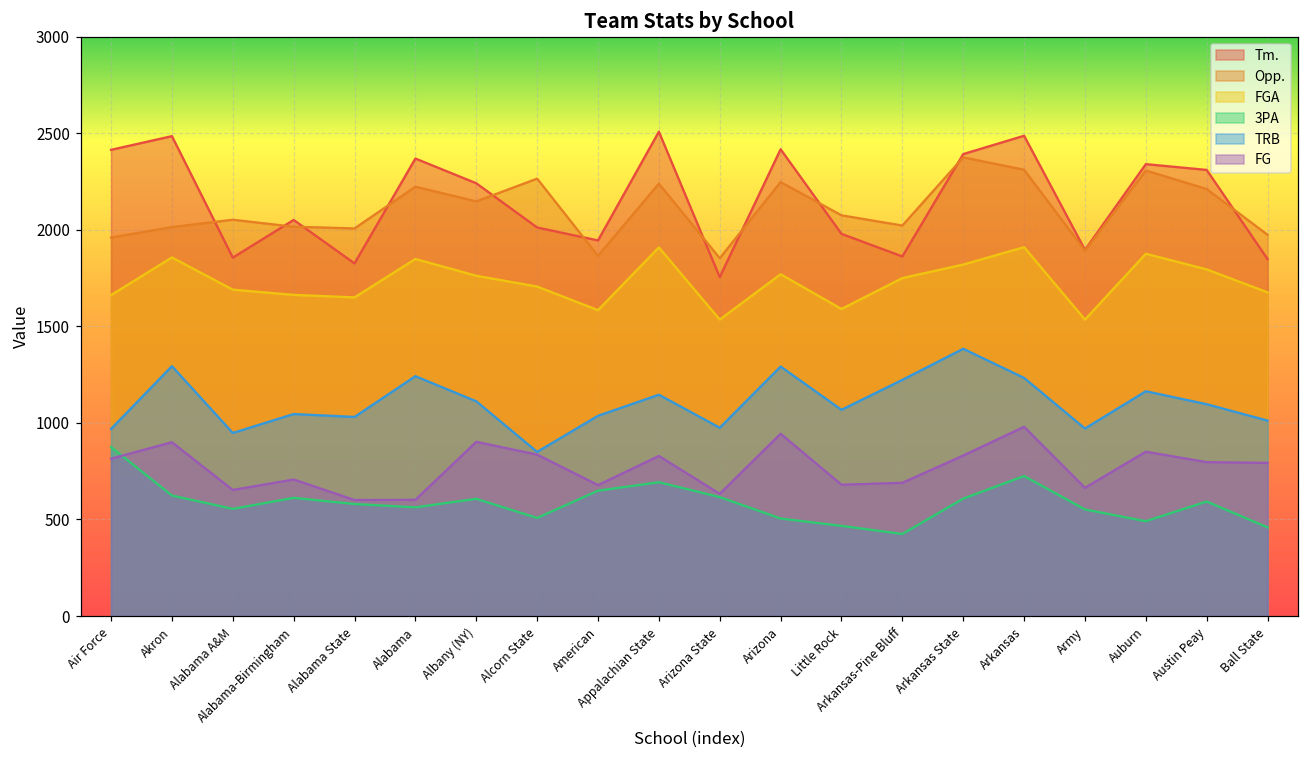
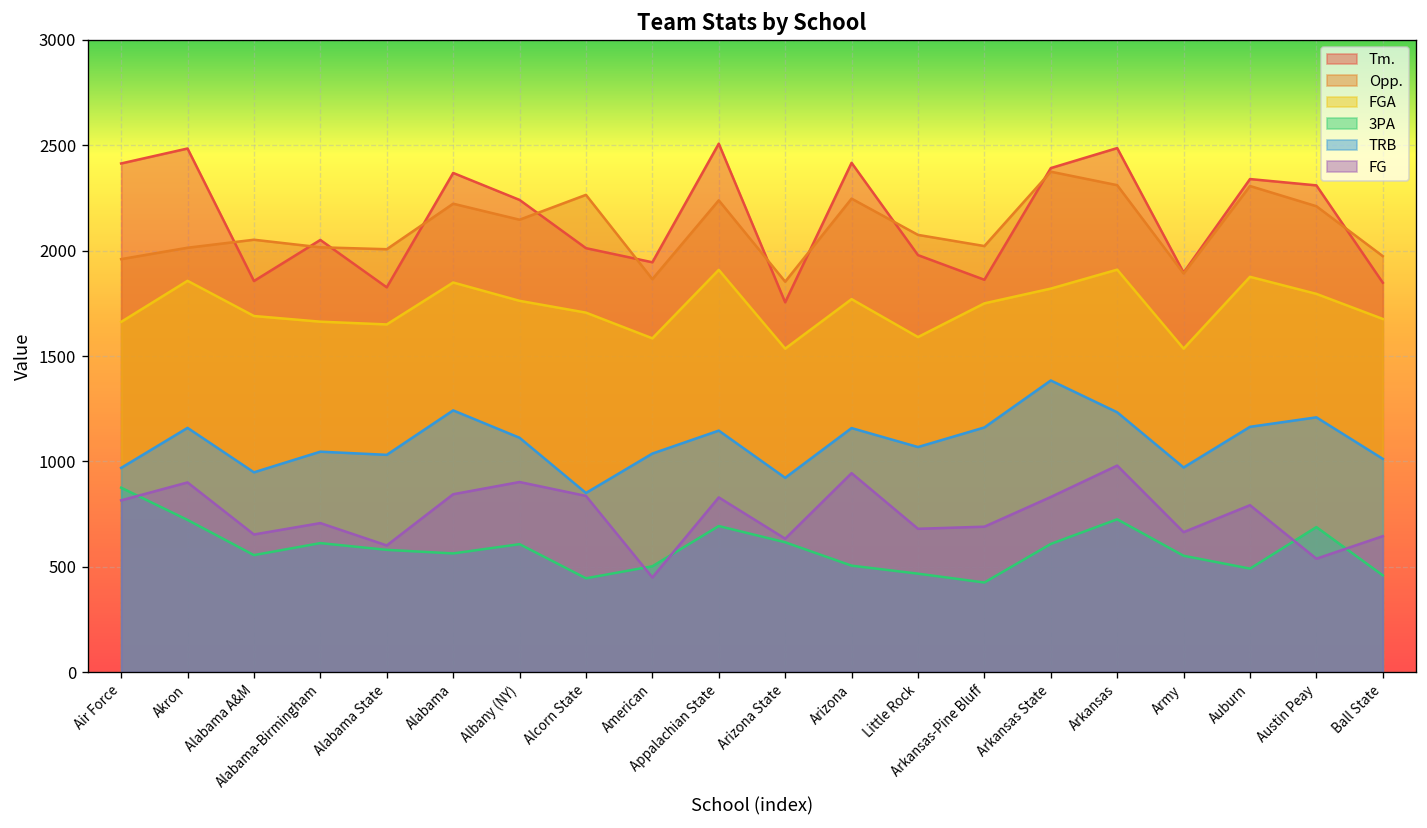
3PA, Akron: 620 -> 720
TRB, Akron: 1290 -> 1160
FG, Alabama: 600 -> 840
3PA, Alcorn State: 510 -> 450
3PA, American: 650 -> 500
FG, American: 680 -> 450
TRB, Arizona State: 980 -> 920
TRB, Arizona: 1290 -> 1160
TRB, Arkansas-Pine Bluff: 1220 -> 1160
FG, Auburn: 850 -> 790
3PA, Austin Peay: 590 -> 690
TRB, Austin Peay: 1100 -> 1210
FG, Austin Peay: 800 -> 540
FG, Ball State: 790 -> 650
